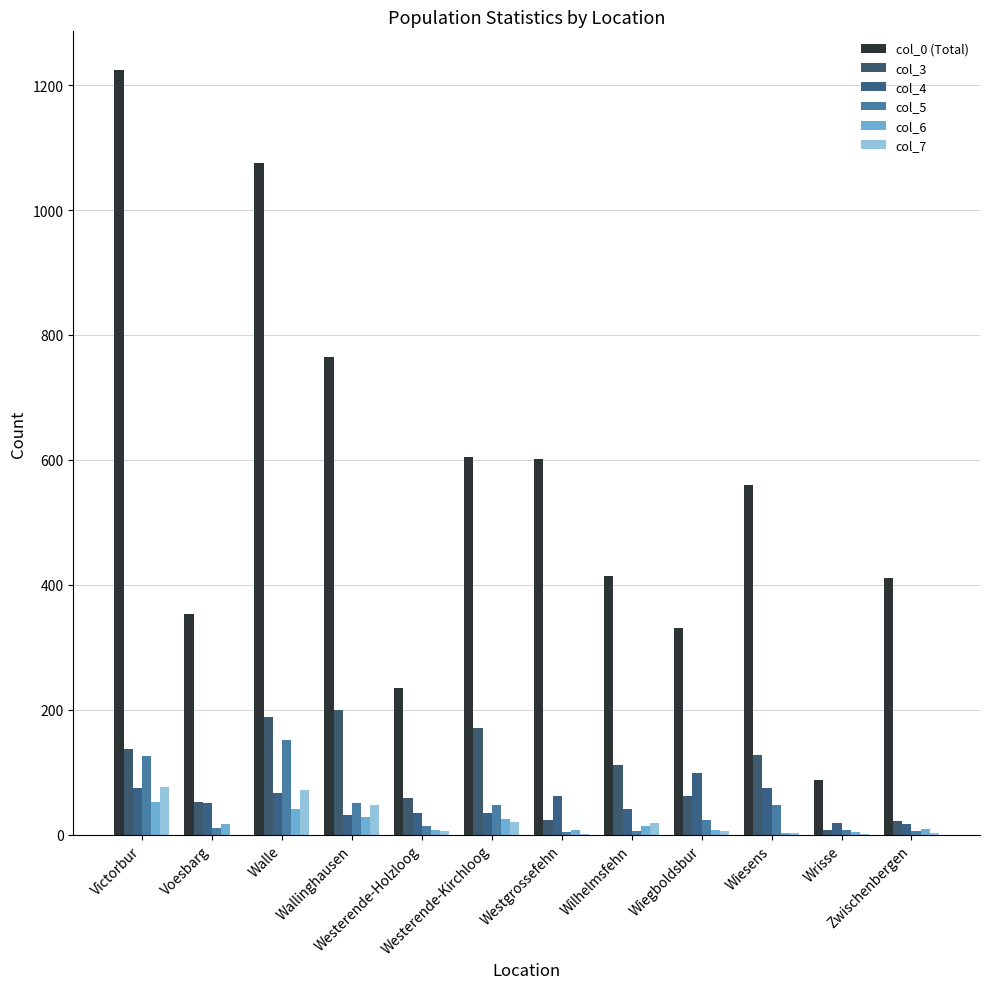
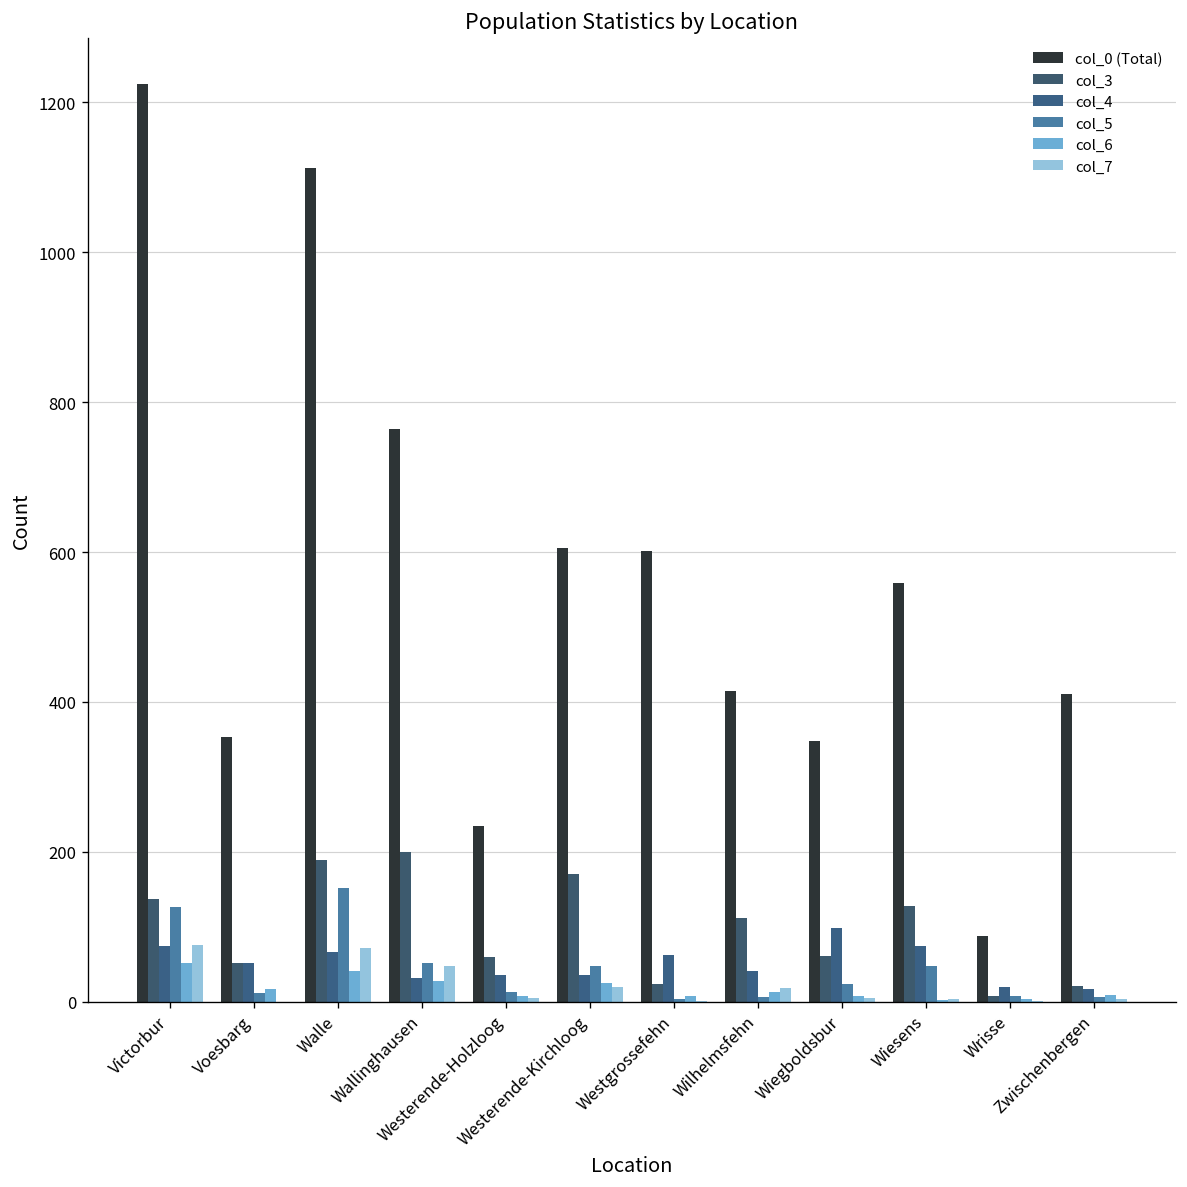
col_0 (Total), Walle: 1080 -> 1110
col_0 (Total), Wiegboldsbur: 330 -> 350
